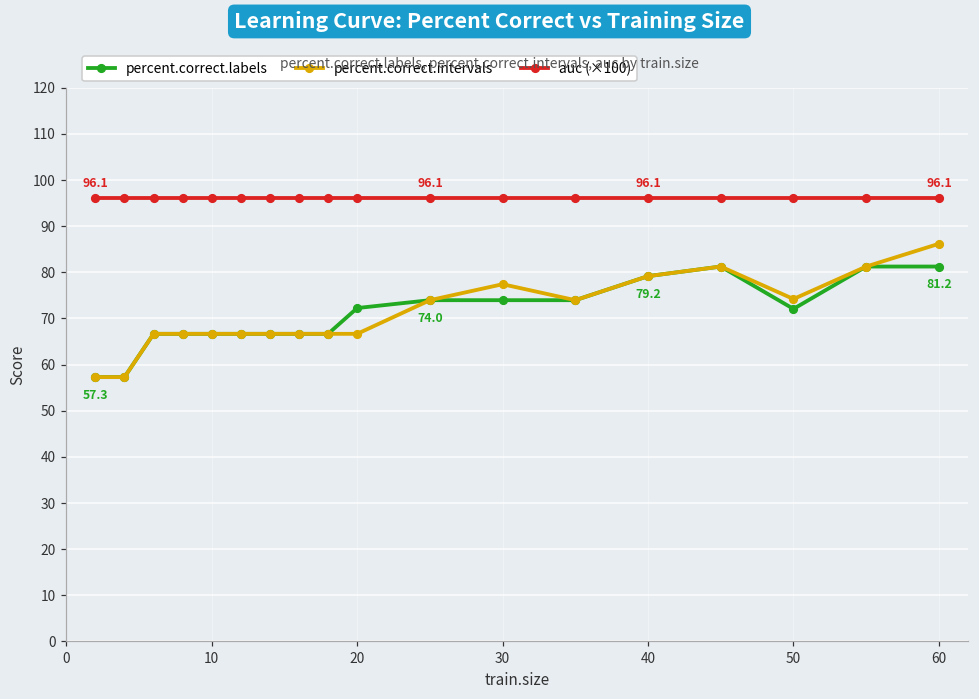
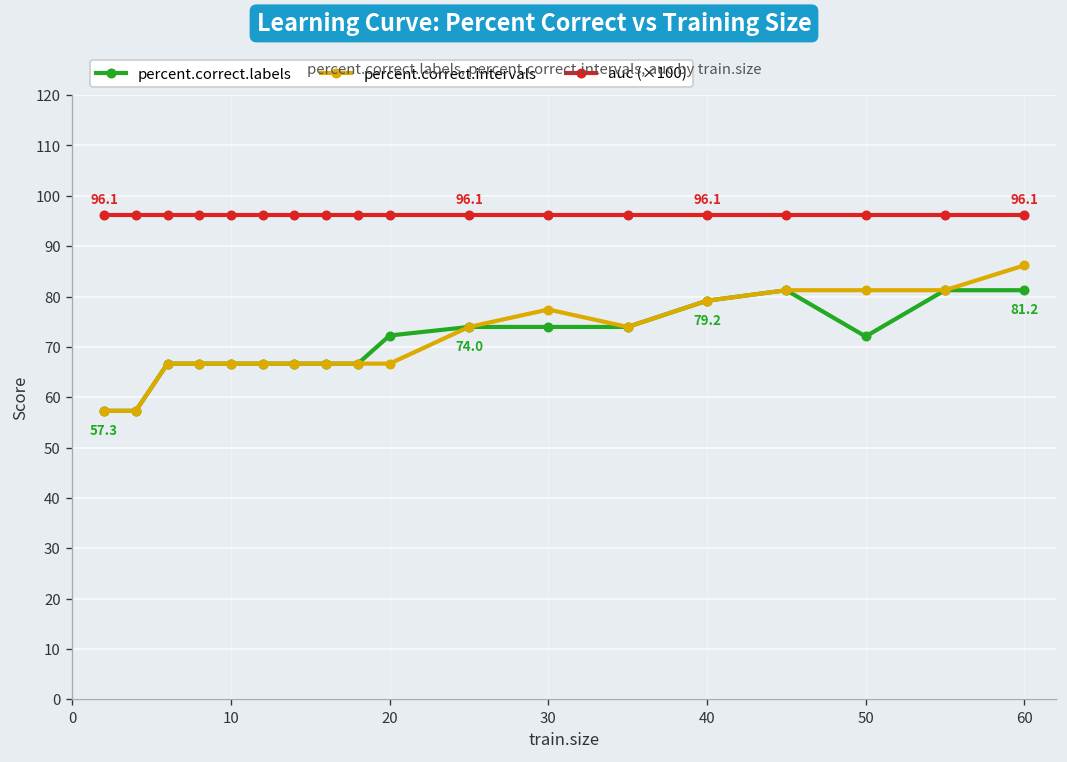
percent.correct.intervals, 50: 74 -> 81
